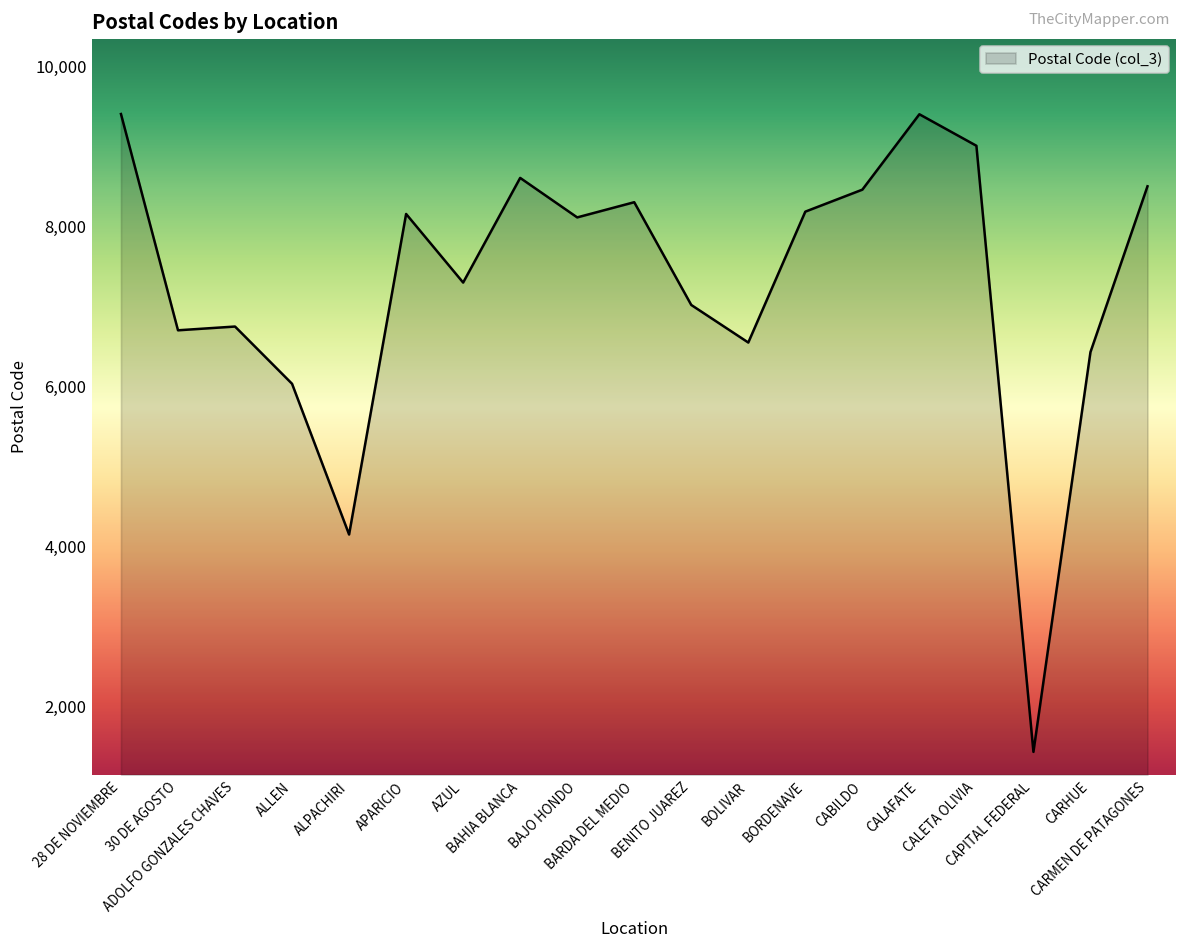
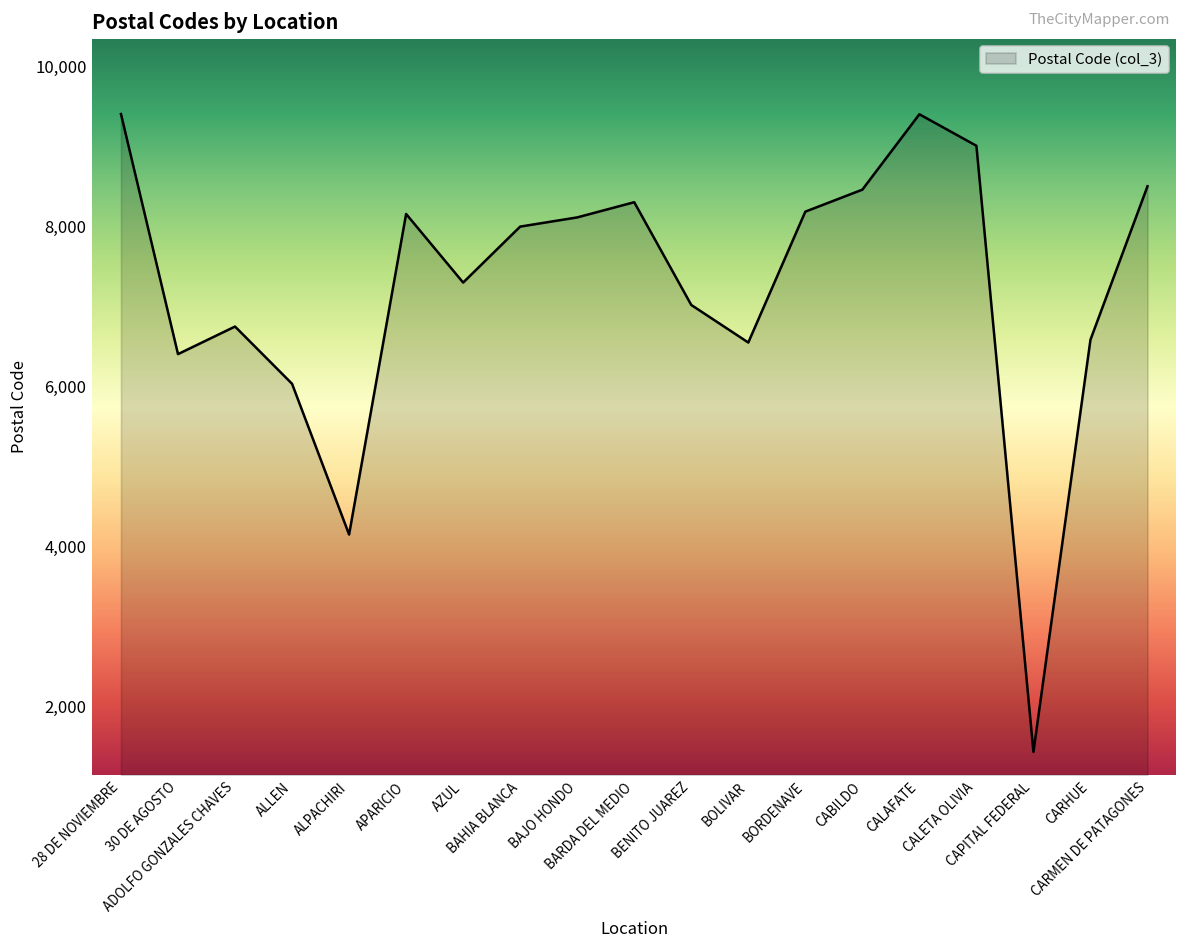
30 DE AGOSTO: 6,700 -> 6,400
BAHIA BLANCA: 8,600 -> 8,000
CARHUE: 6,400 -> 6,600
